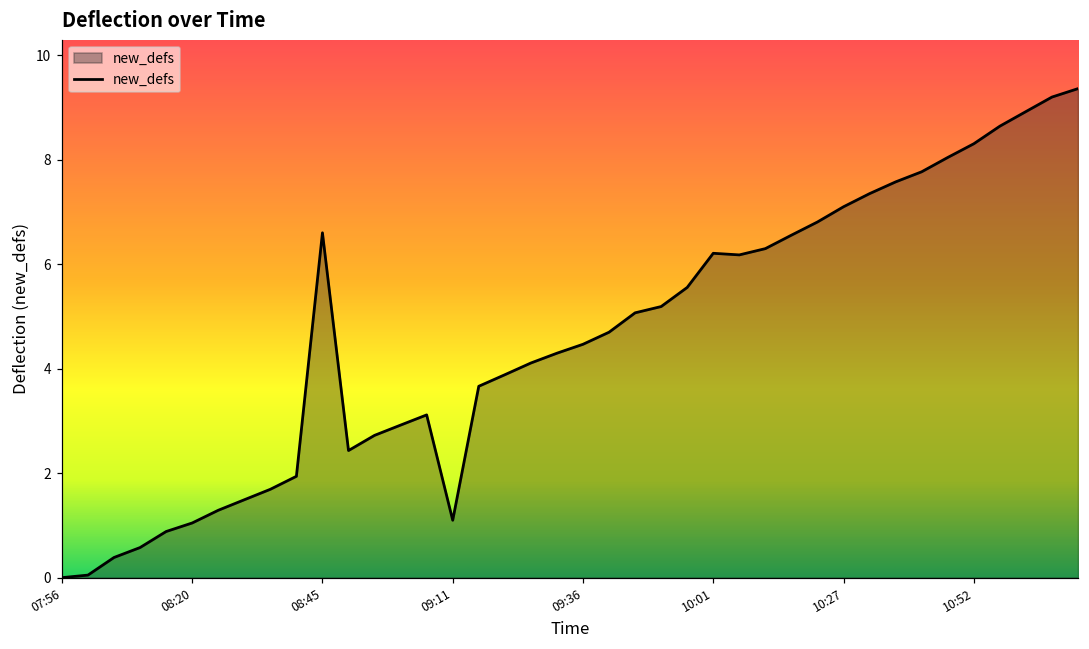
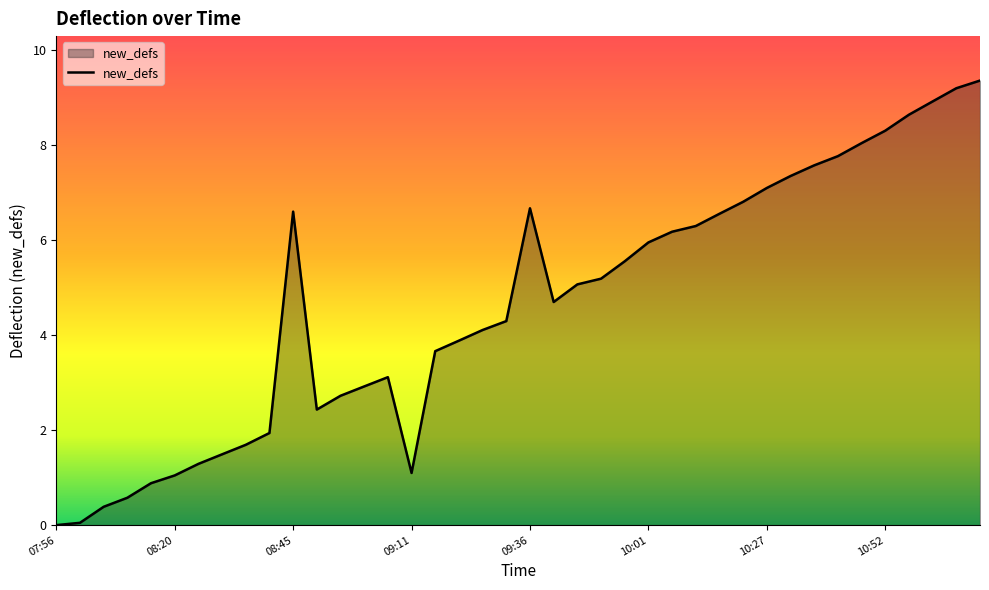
09:36: 4.5 -> 6.7
10:01: 6.2 -> 6.0
